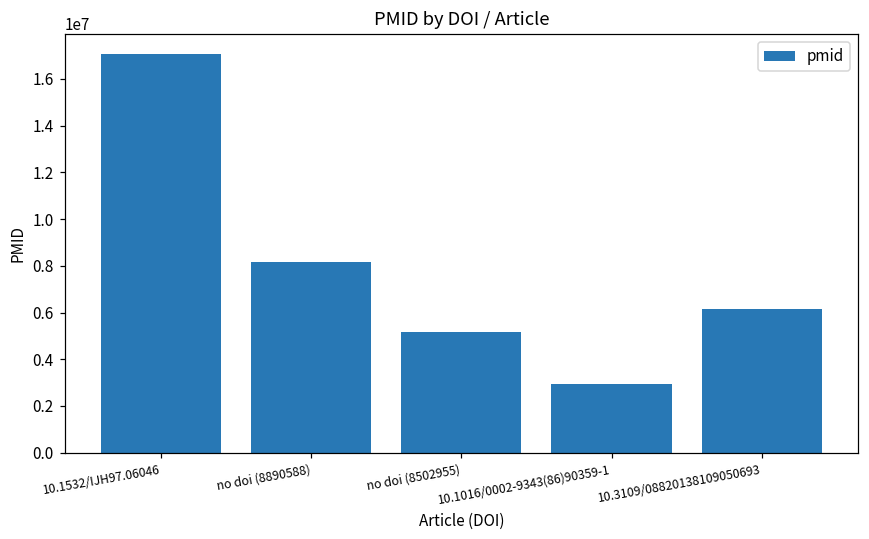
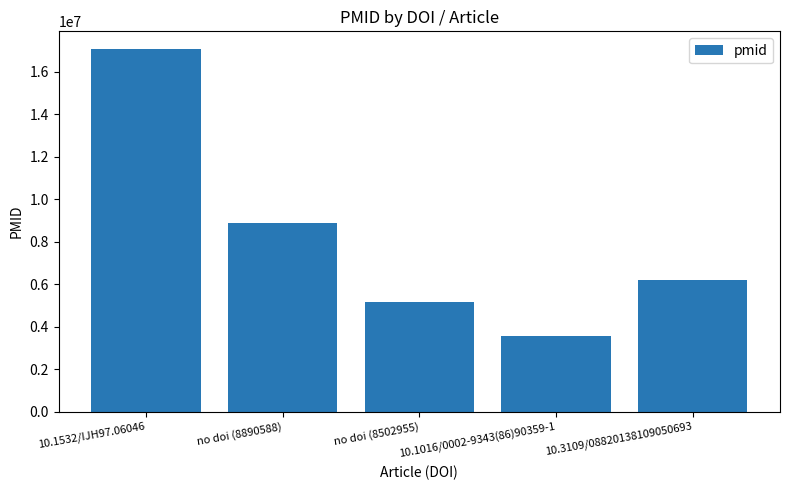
no doi (8890588): 8200000 -> 8900000
10.1016/0002-9343(86)90359-1: 2900000 -> 3500000
